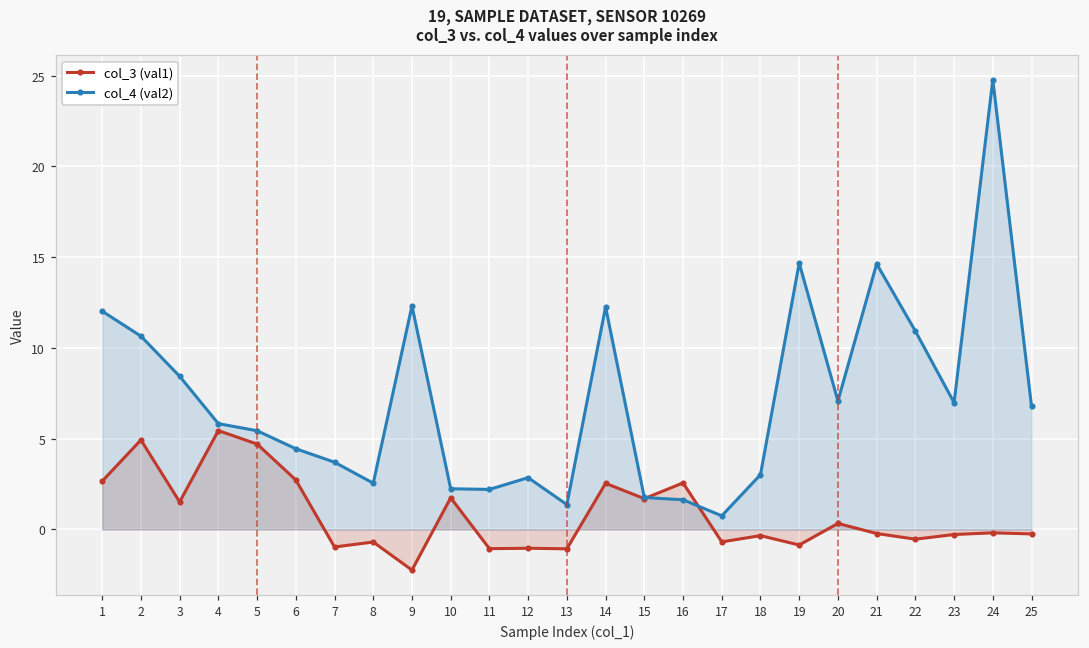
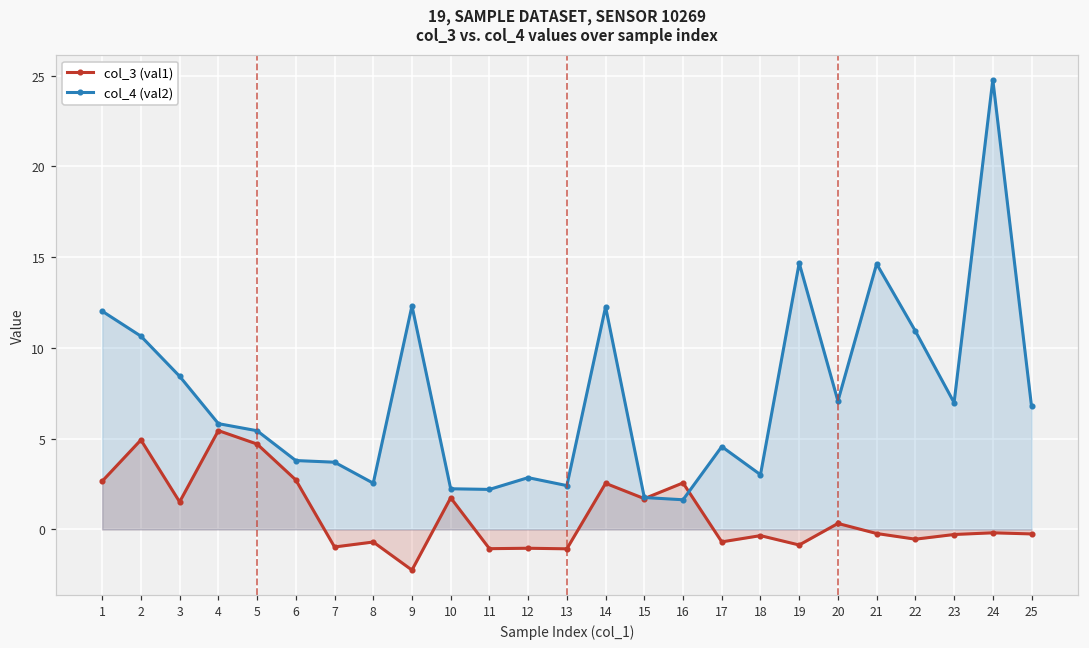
col_4 (val2), 6: 4.4 -> 3.8
col_4 (val2), 13: 1.4 -> 2.4
col_4 (val2), 17: 0.7 -> 4.6
